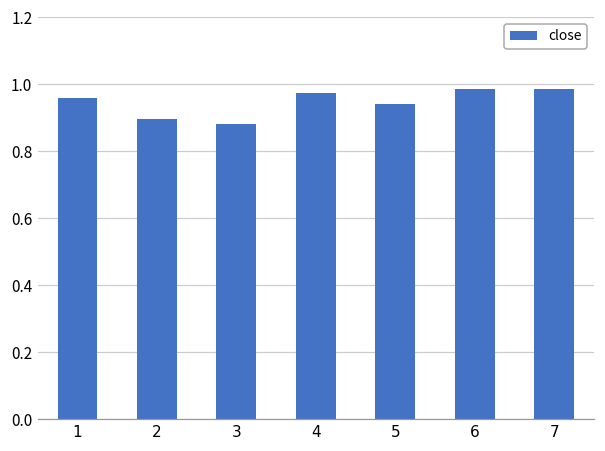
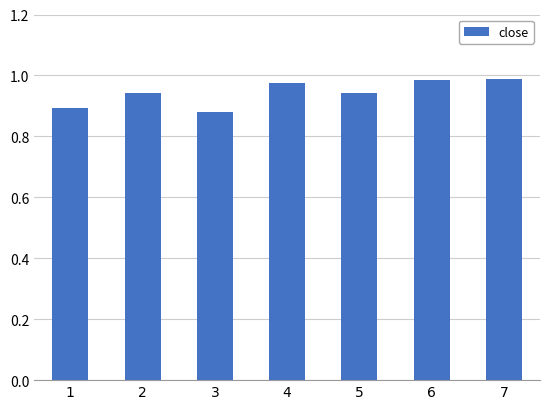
1: 0.96 -> 0.89
2: 0.89 -> 0.94
